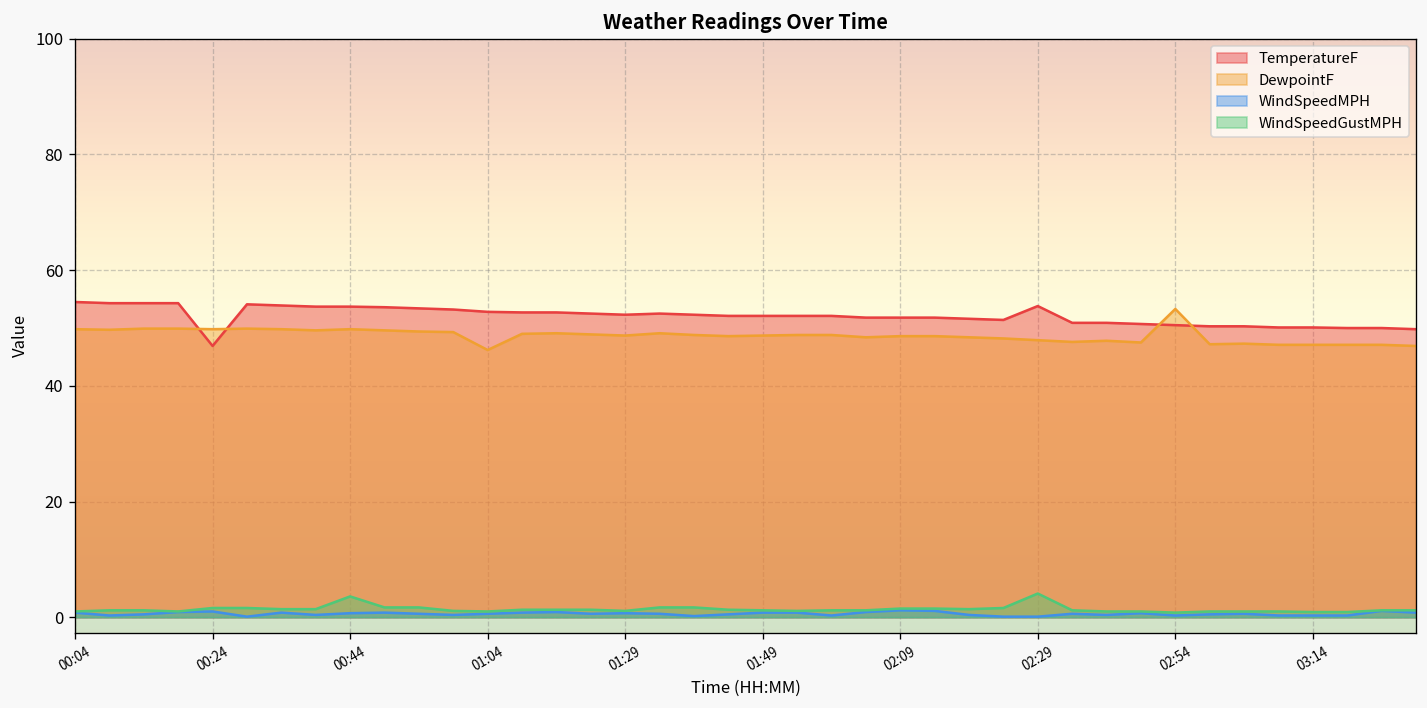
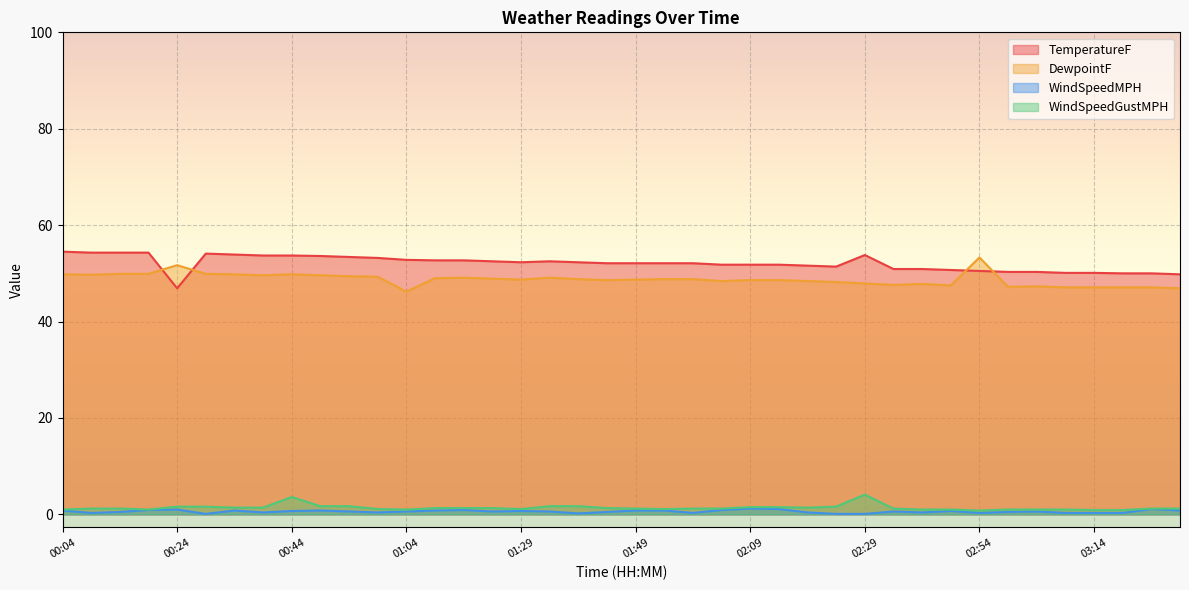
DewpointF, 00:24: 50 -> 52
